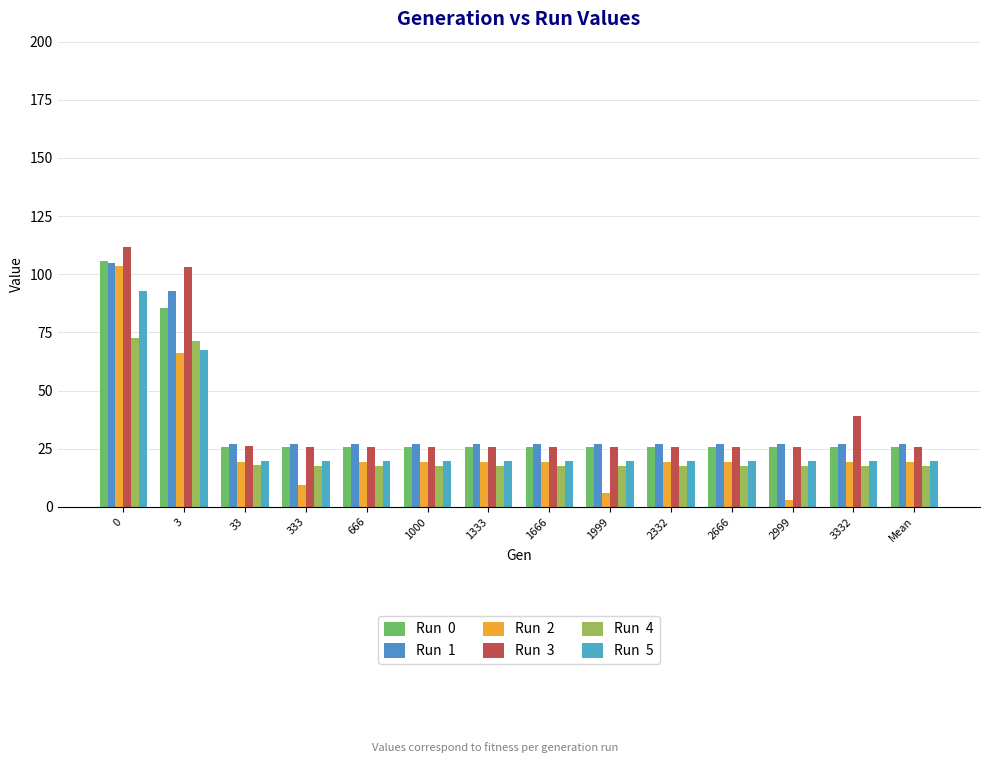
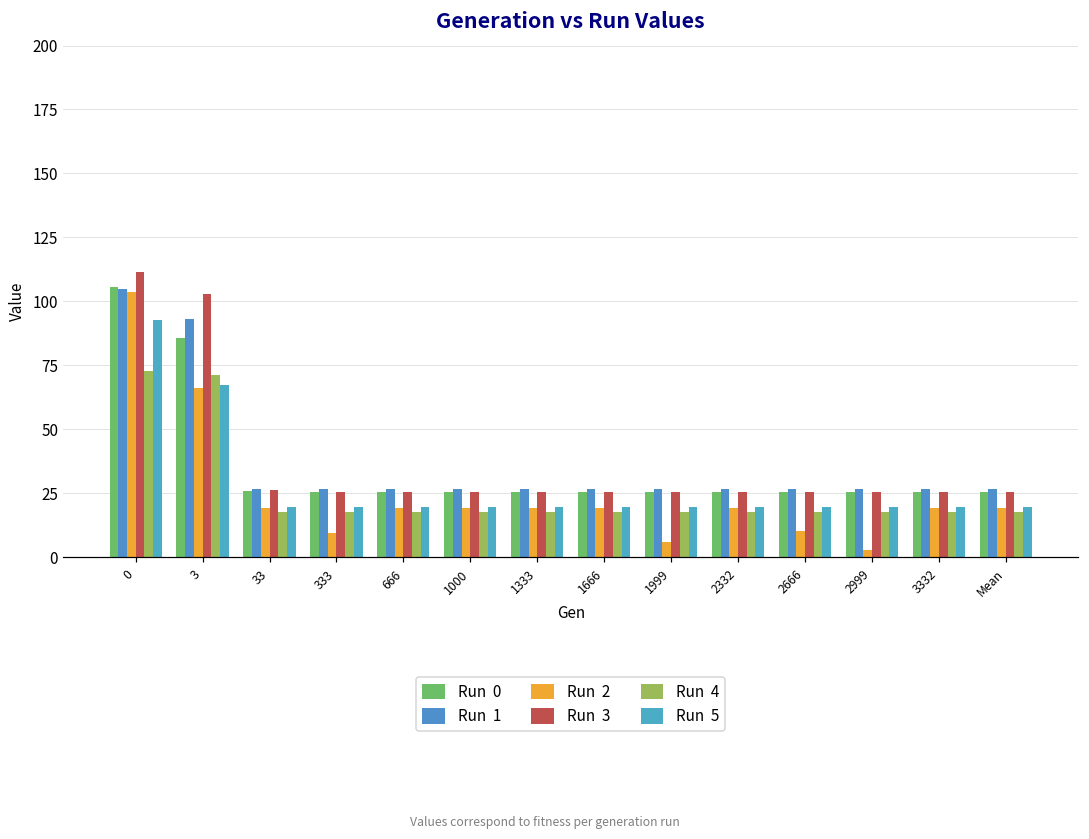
Run 2, 2666: 19 -> 10
Run 3, 3332: 39 -> 26
